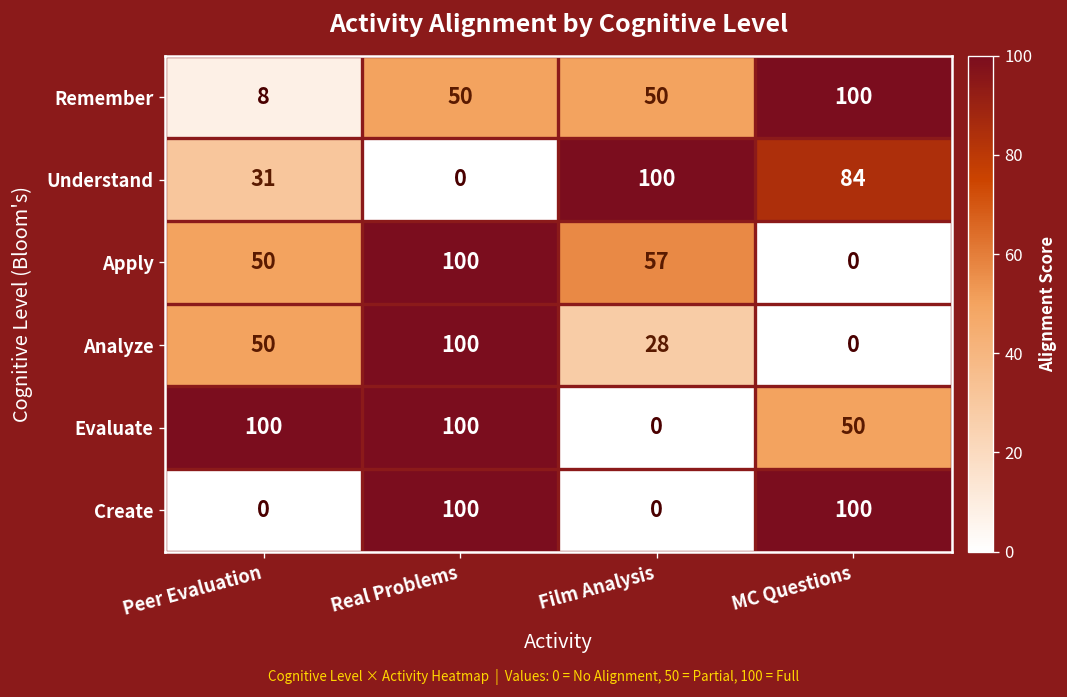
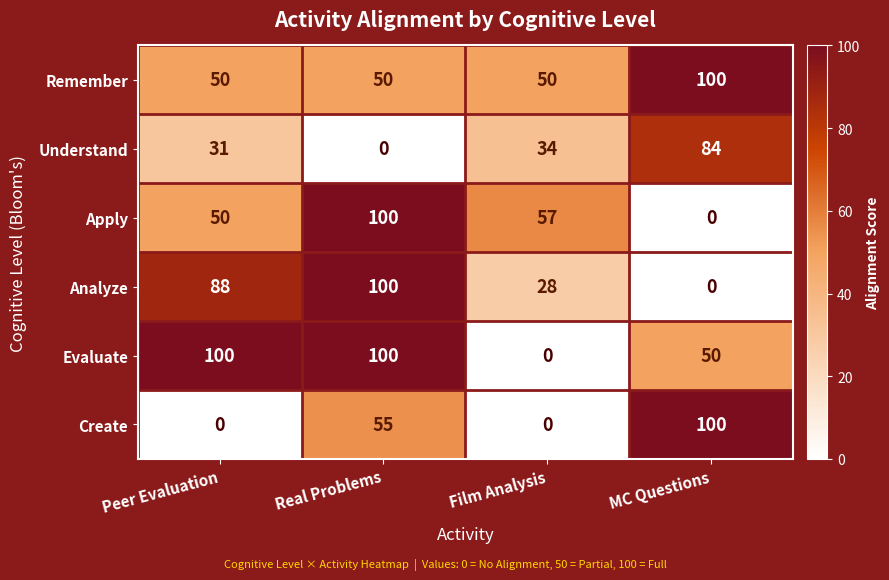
Remember, Peer Evaluation: 8 -> 50
Understand, Film Analysis: 100 -> 34
Analyze, Peer Evaluation: 50 -> 88
Create, Real Problems: 100 -> 55
